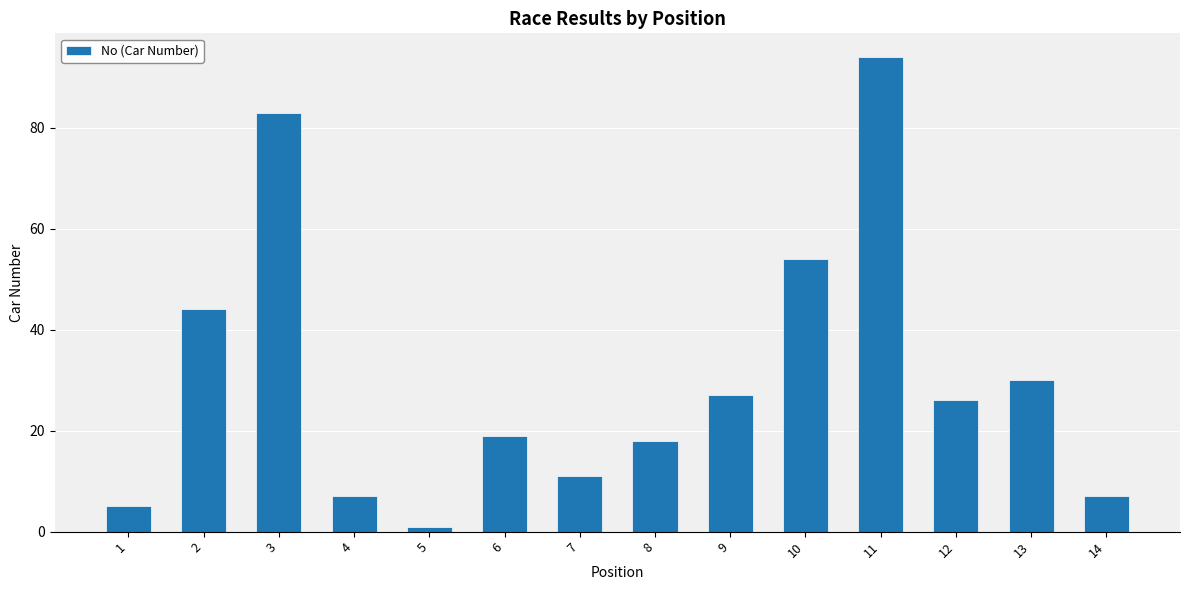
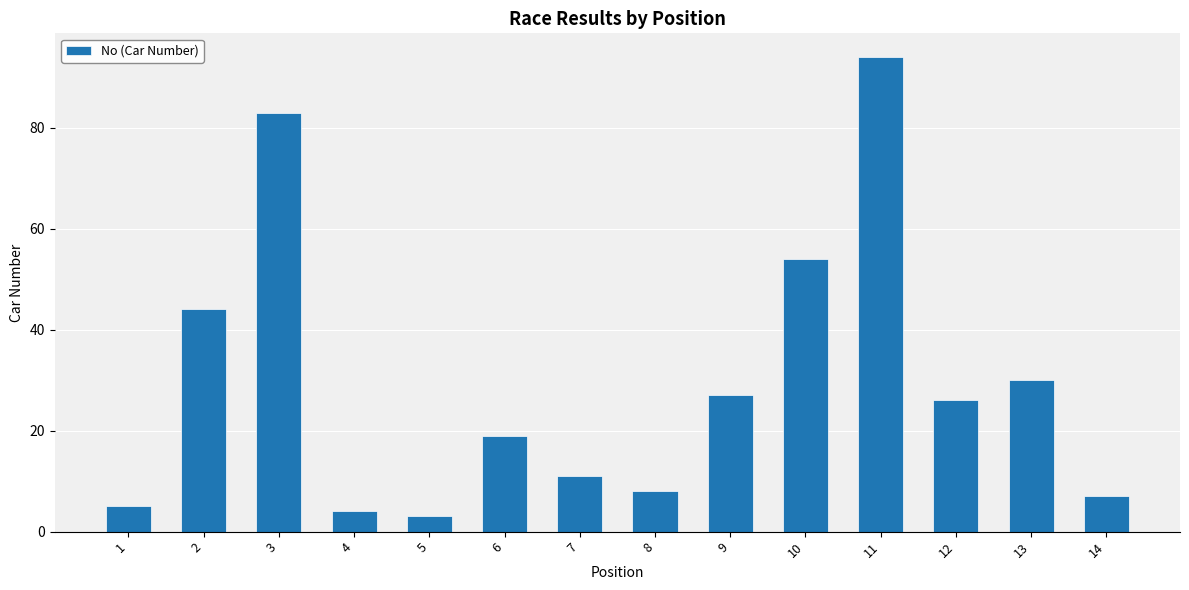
4: 7 -> 4
5: 1 -> 3
8: 18 -> 8
